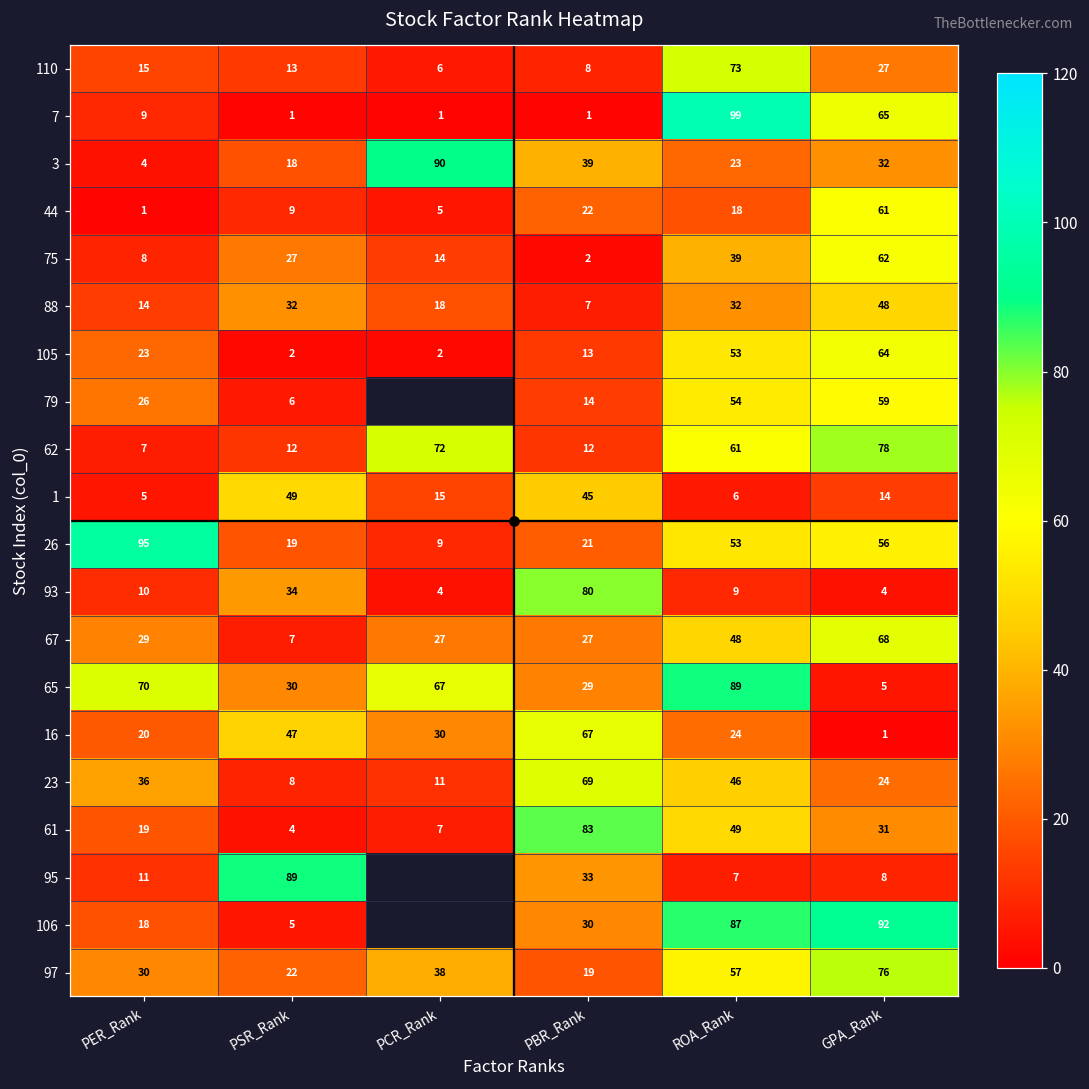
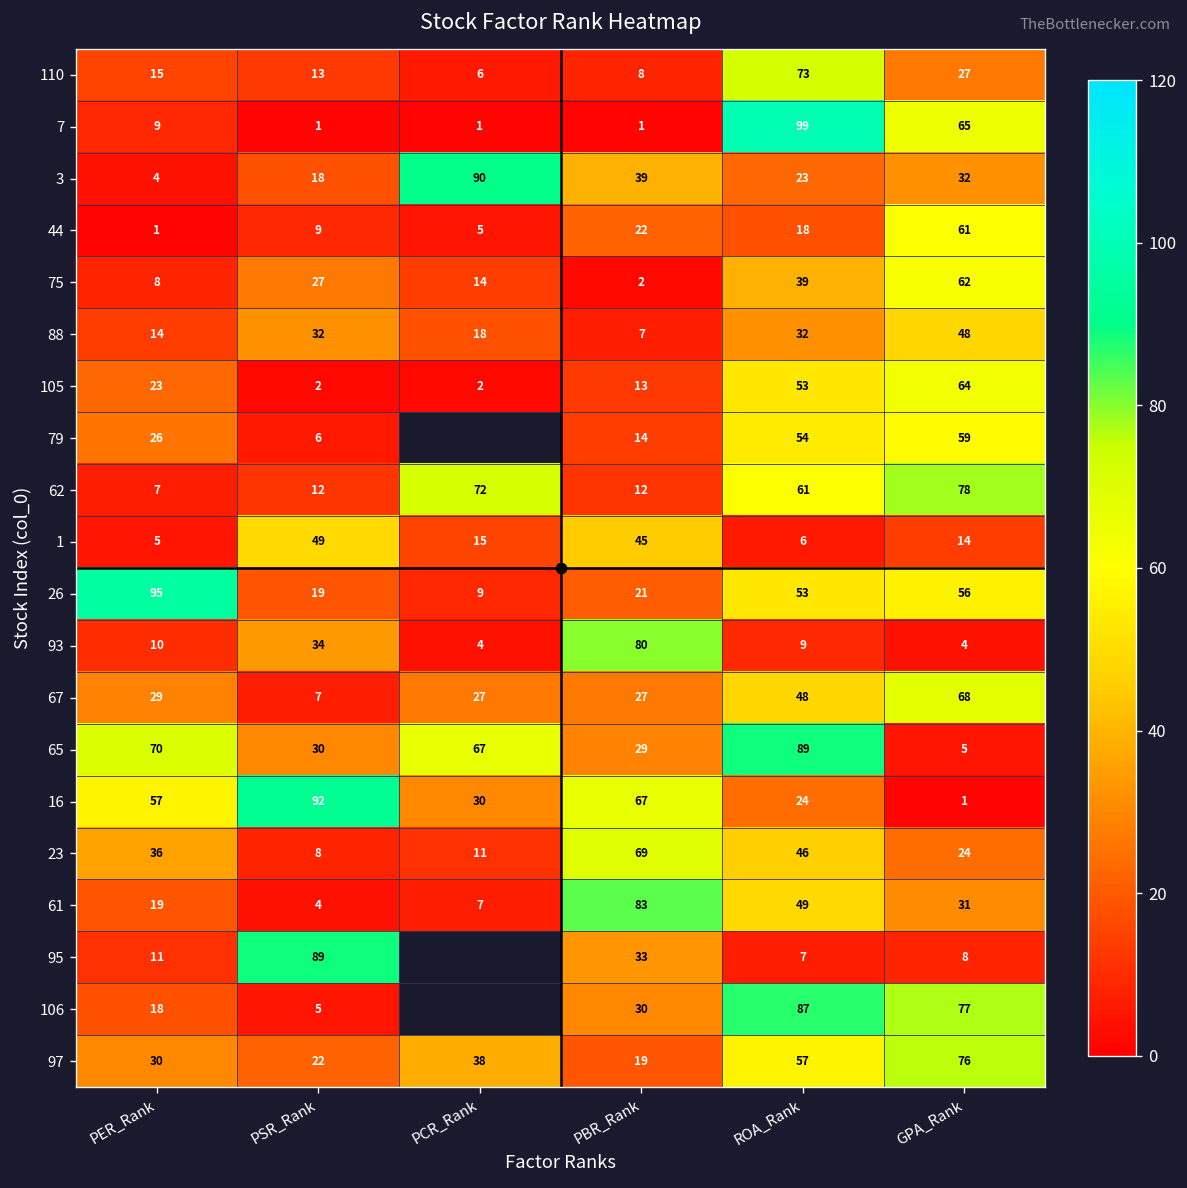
16, PER_Rank: 20 -> 57
16, PSR_Rank: 47 -> 92
106, GPA_Rank: 92 -> 77
